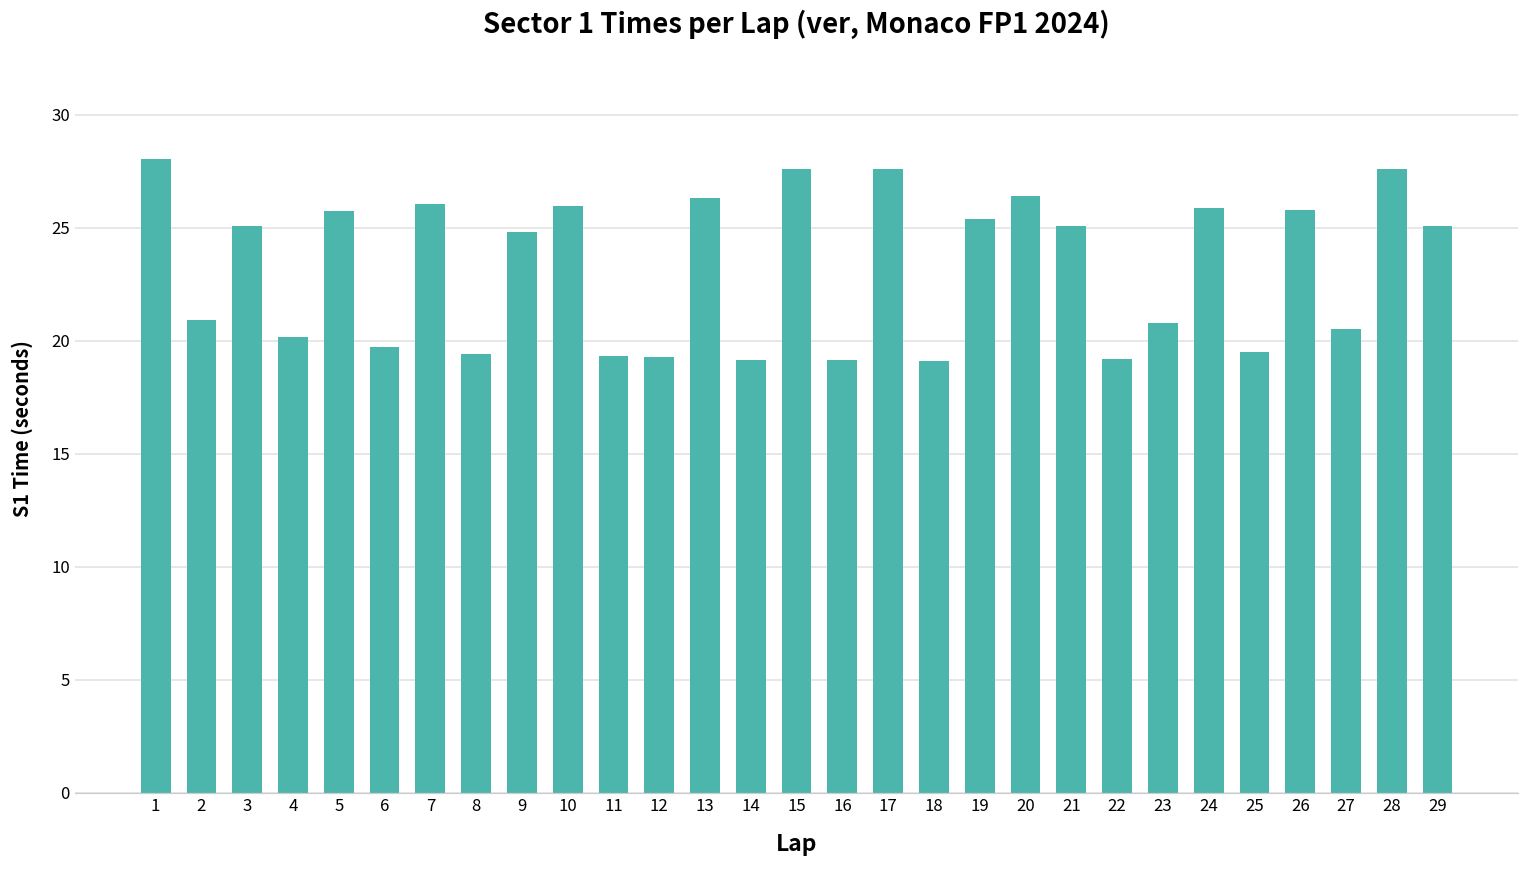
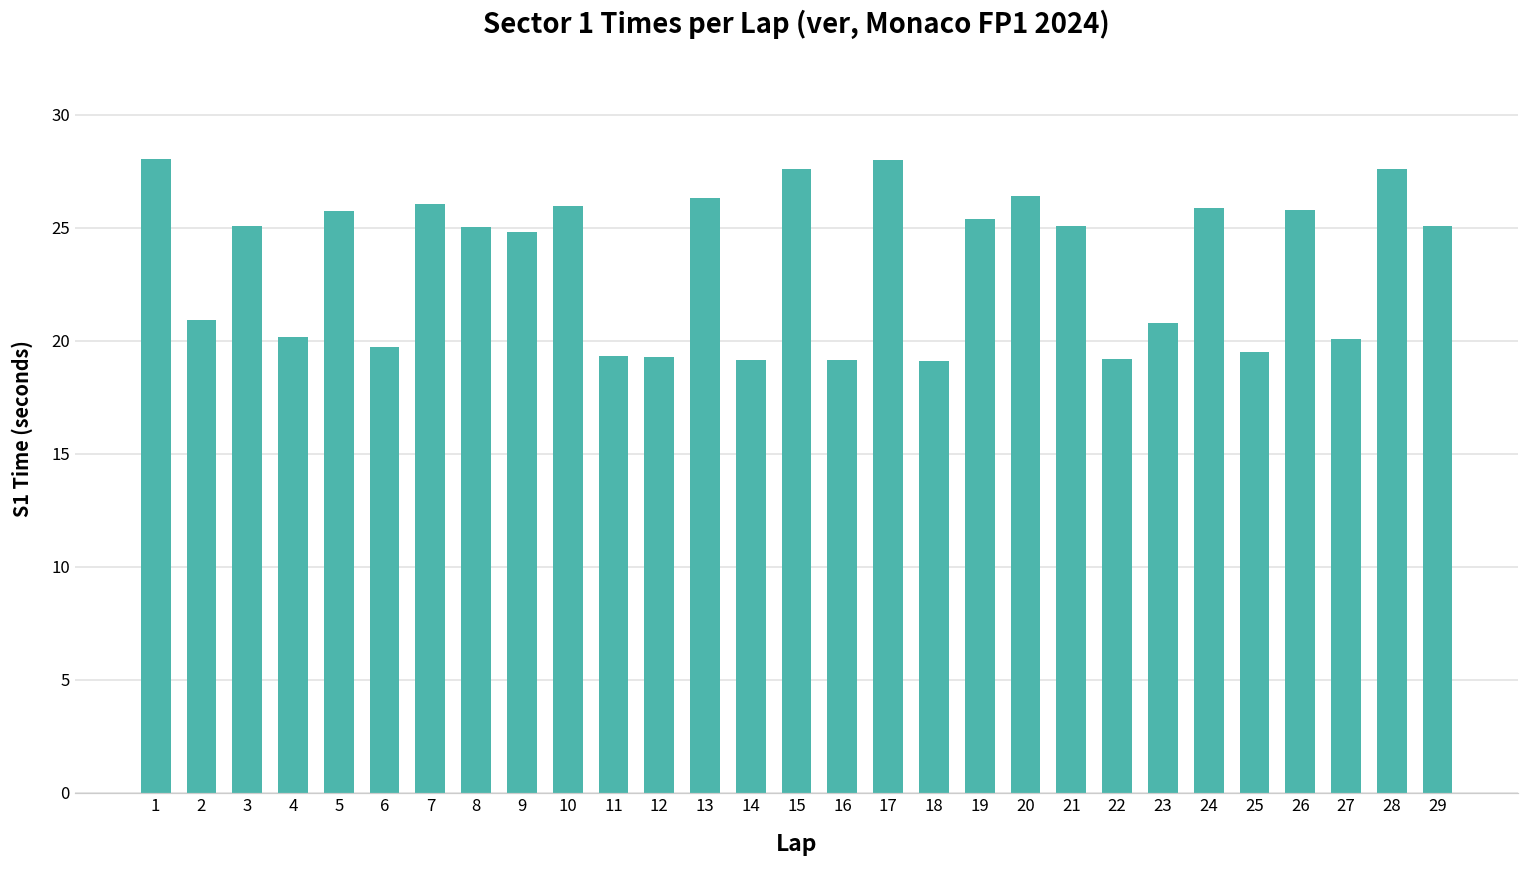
8: 19.4 -> 25.0
17: 27.6 -> 28.0
27: 20.5 -> 20.1
